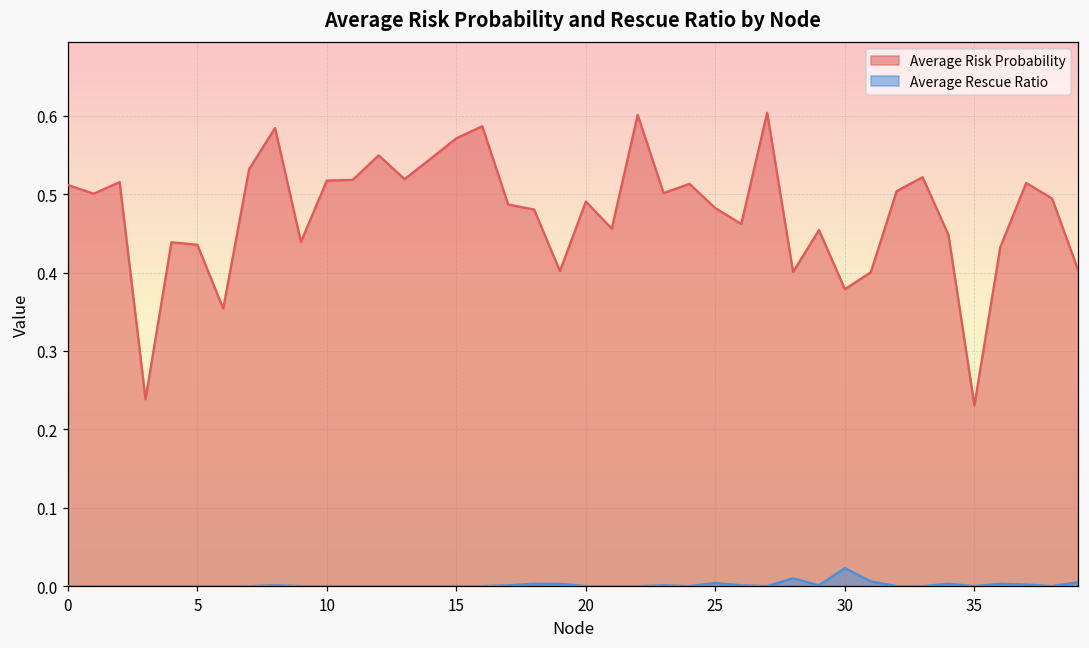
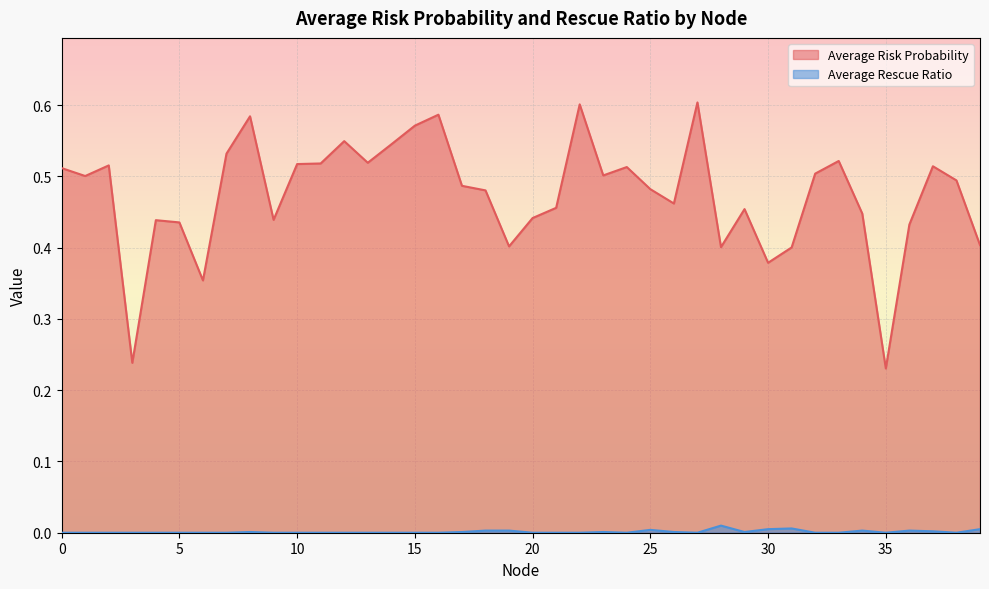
Average Risk Probability, 20: 0.49 -> 0.44
Average Rescue Ratio, 30: 0.02 -> 0.00
